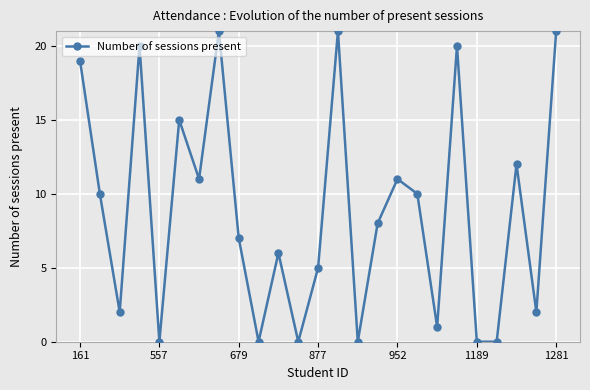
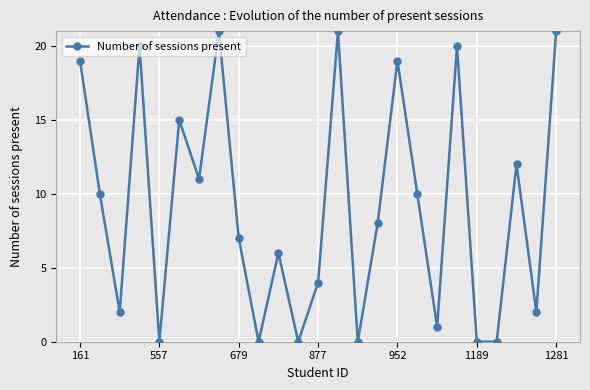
877: 5 -> 4
952: 11 -> 19
